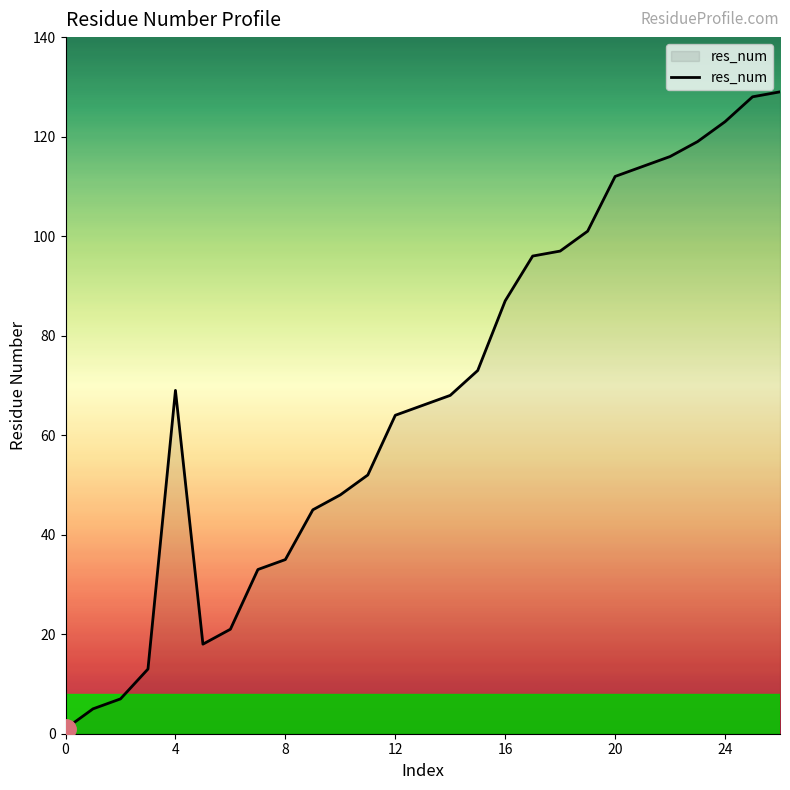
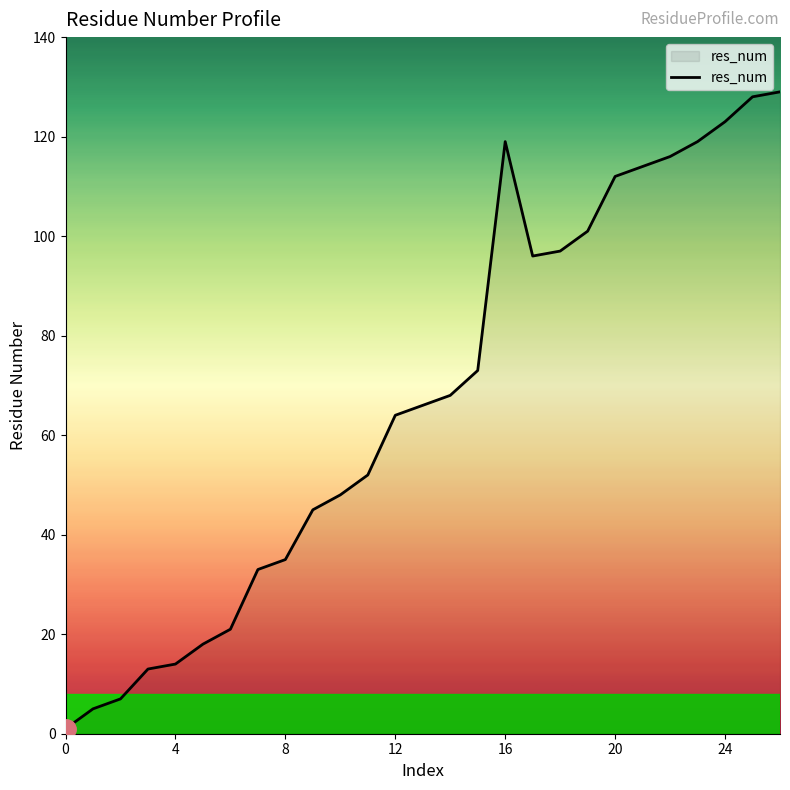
res_num, 4: 69 -> 14
res_num, 16: 87 -> 119
